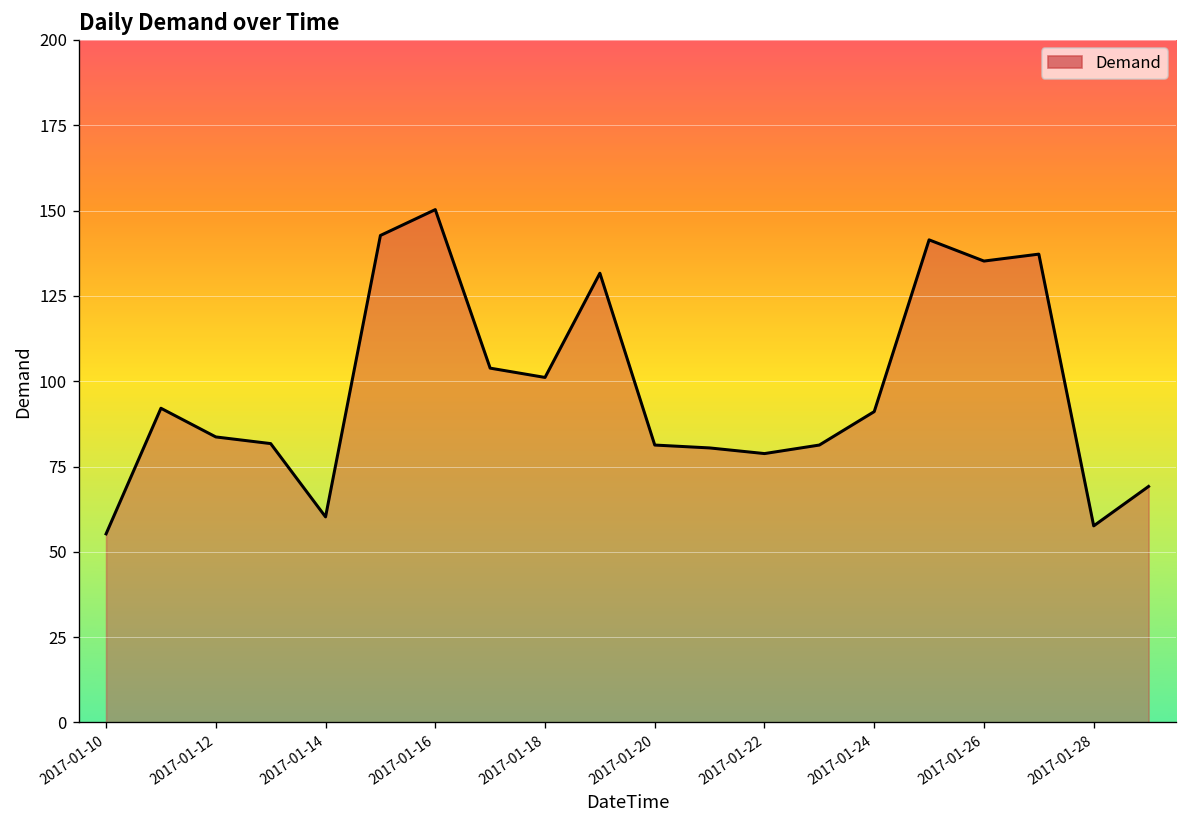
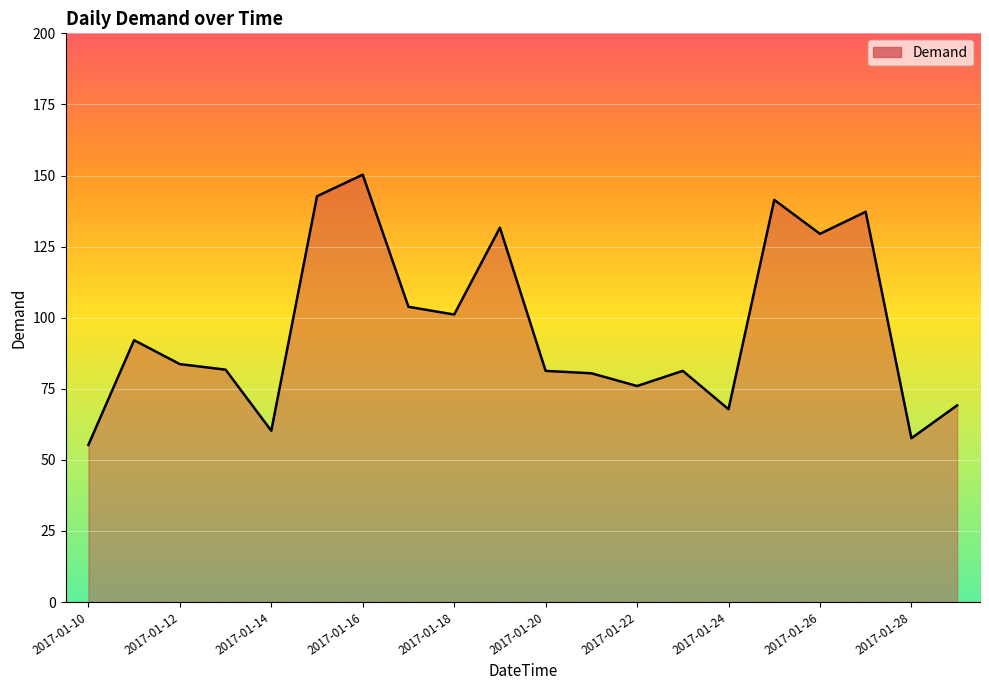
2017-01-22: 79 -> 76
2017-01-24: 91 -> 68
2017-01-26: 135 -> 129
